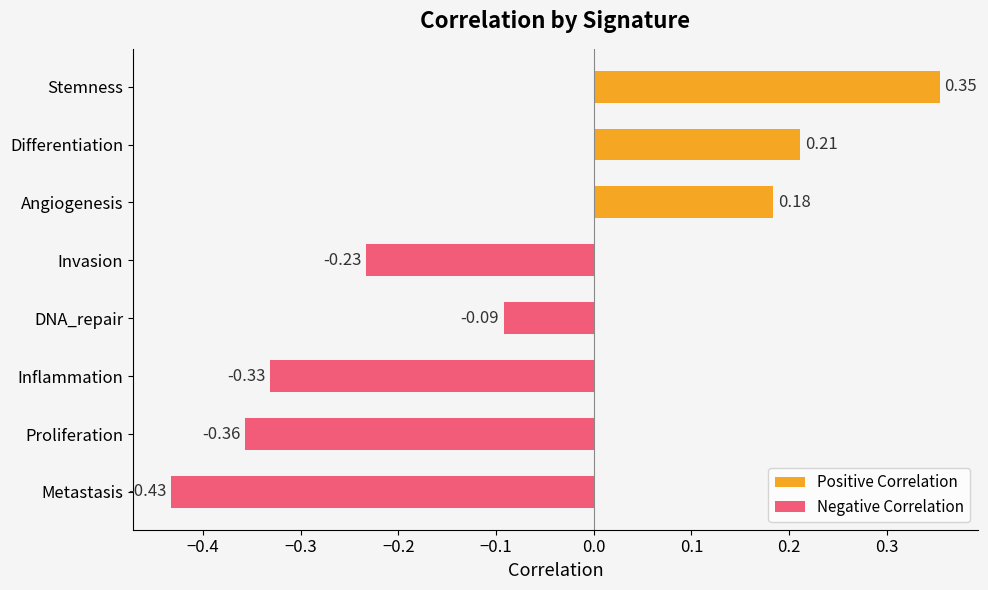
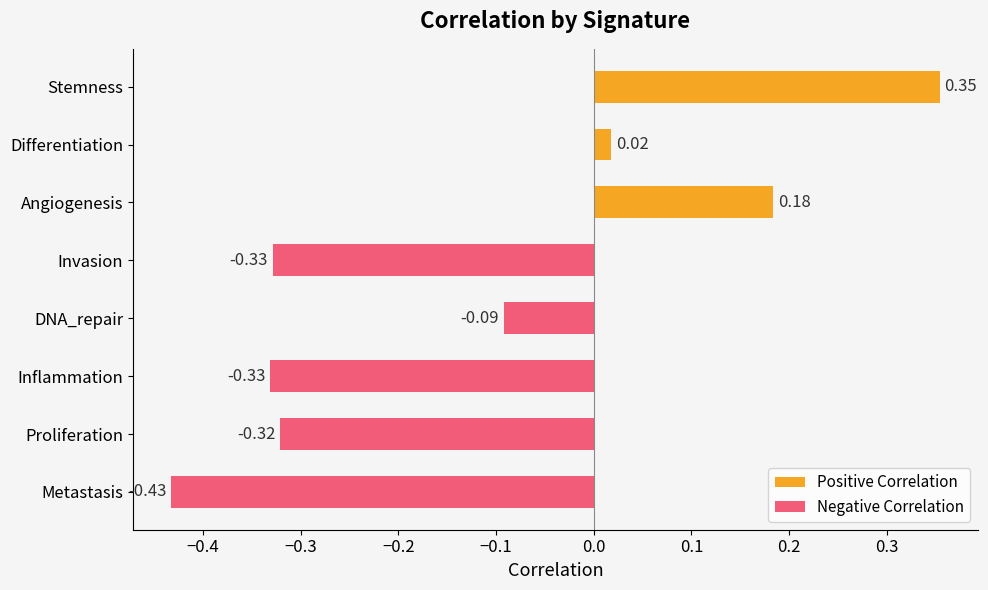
Differentiation: 0.21 -> 0.02
Invasion: -0.23 -> -0.33
Proliferation: -0.36 -> -0.32
